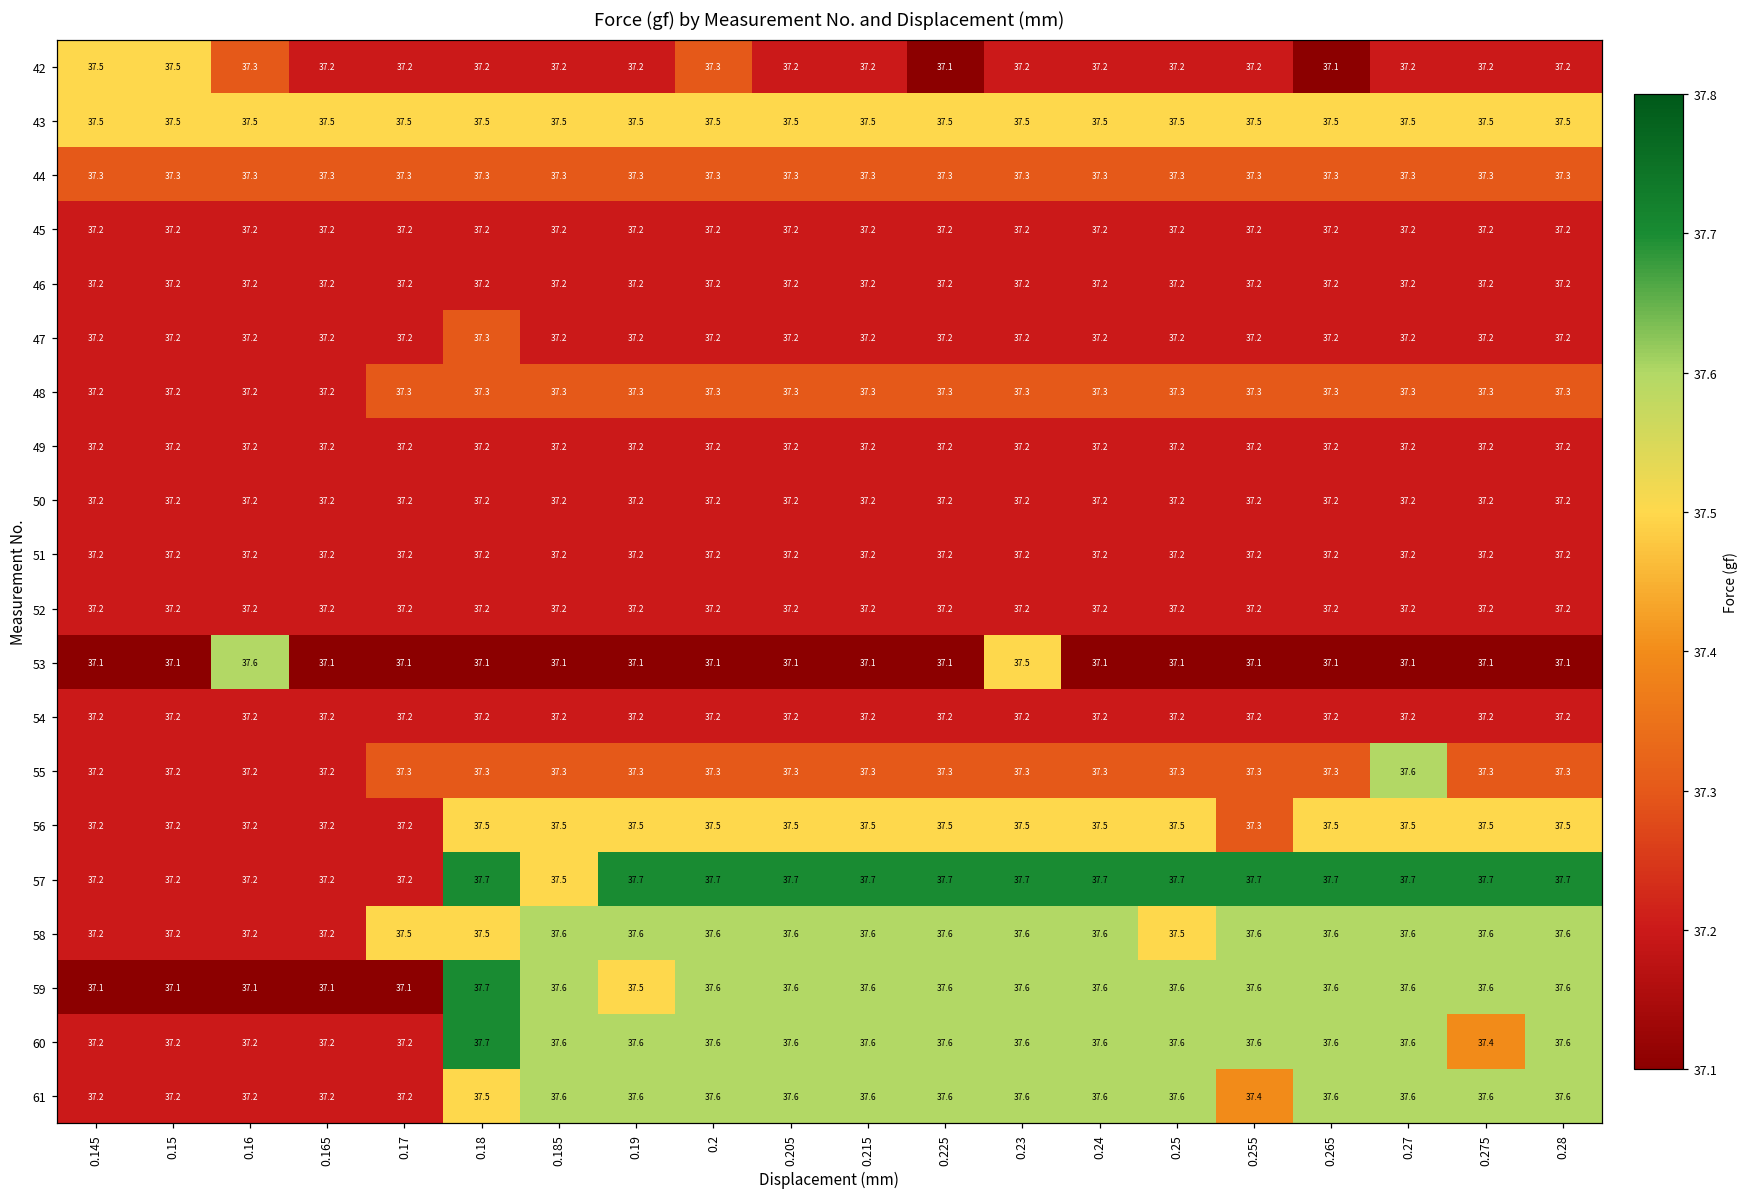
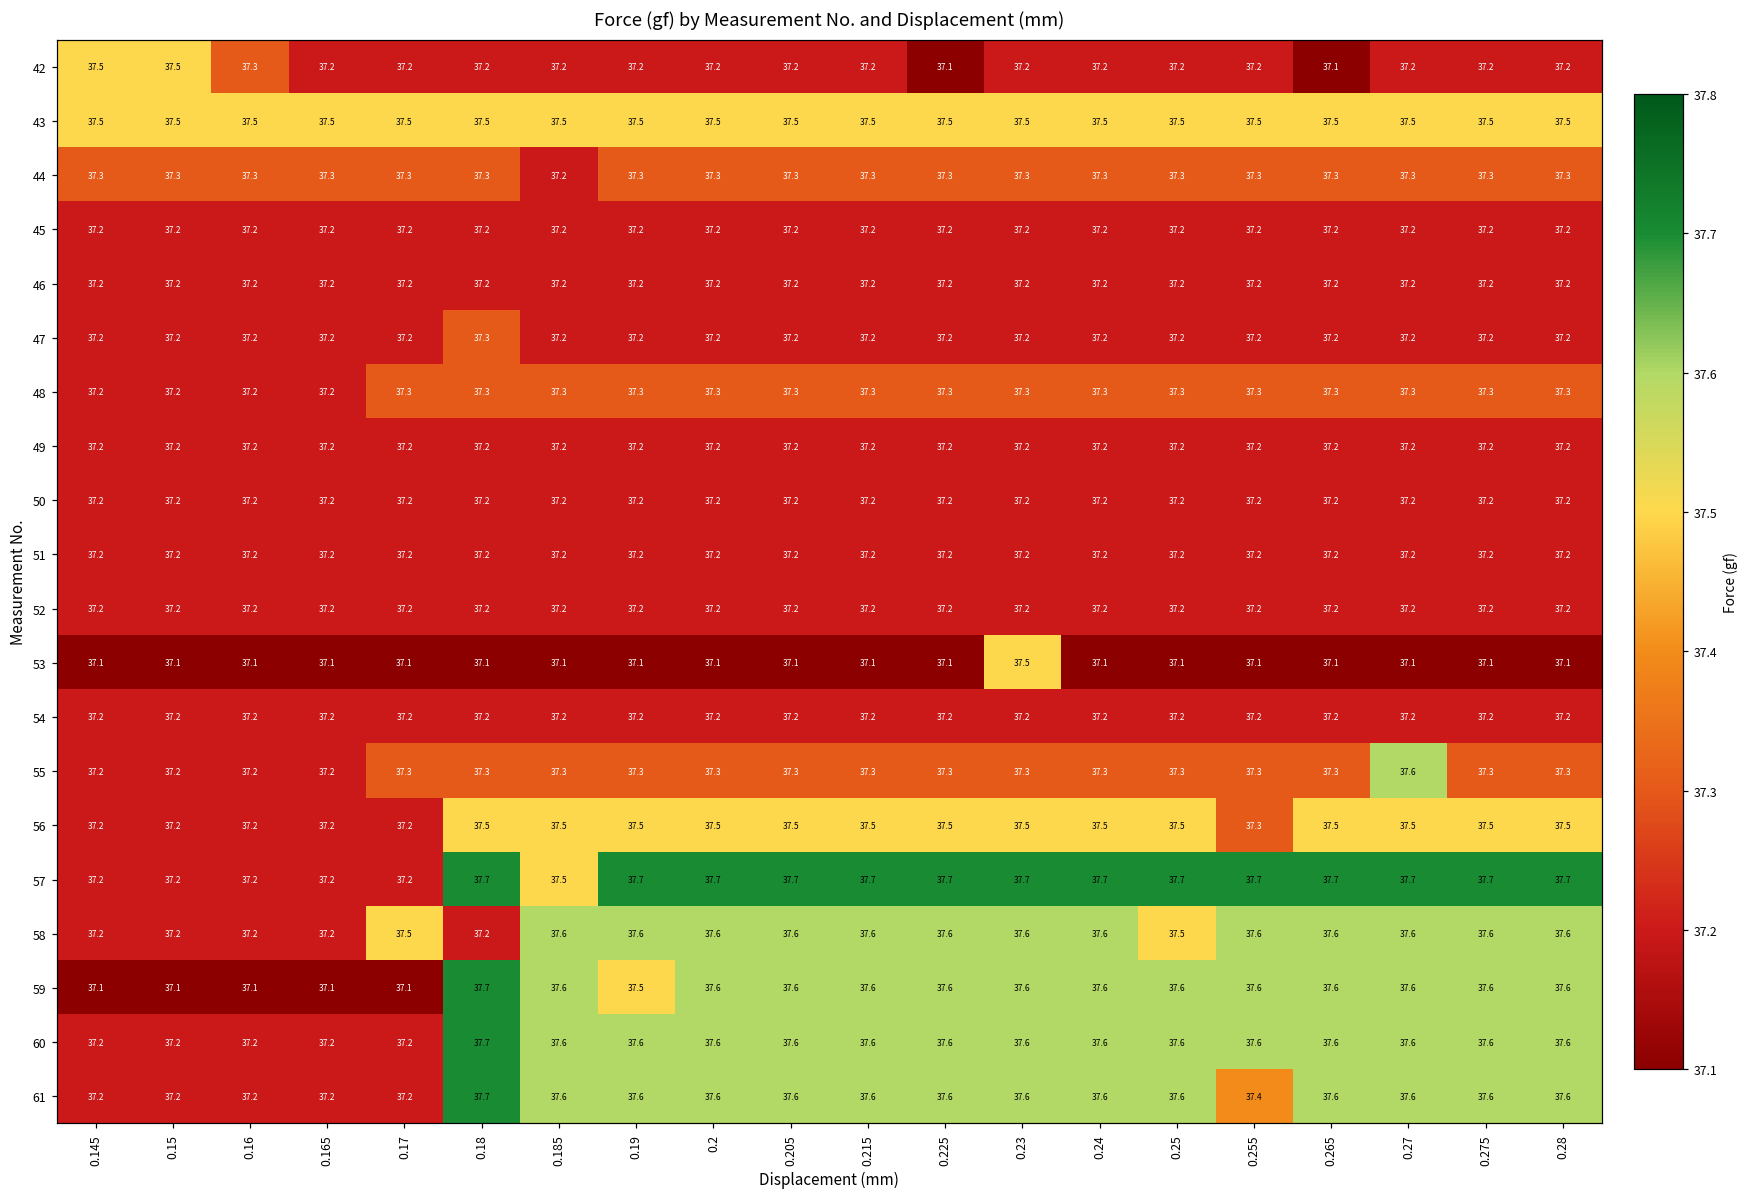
42, 0.2: 37.3 -> 37.2
44, 0.185: 37.3 -> 37.2
53, 0.16: 37.6 -> 37.1
58, 0.18: 37.5 -> 37.2
60, 0.275: 37.4 -> 37.6
61, 0.18: 37.5 -> 37.7
